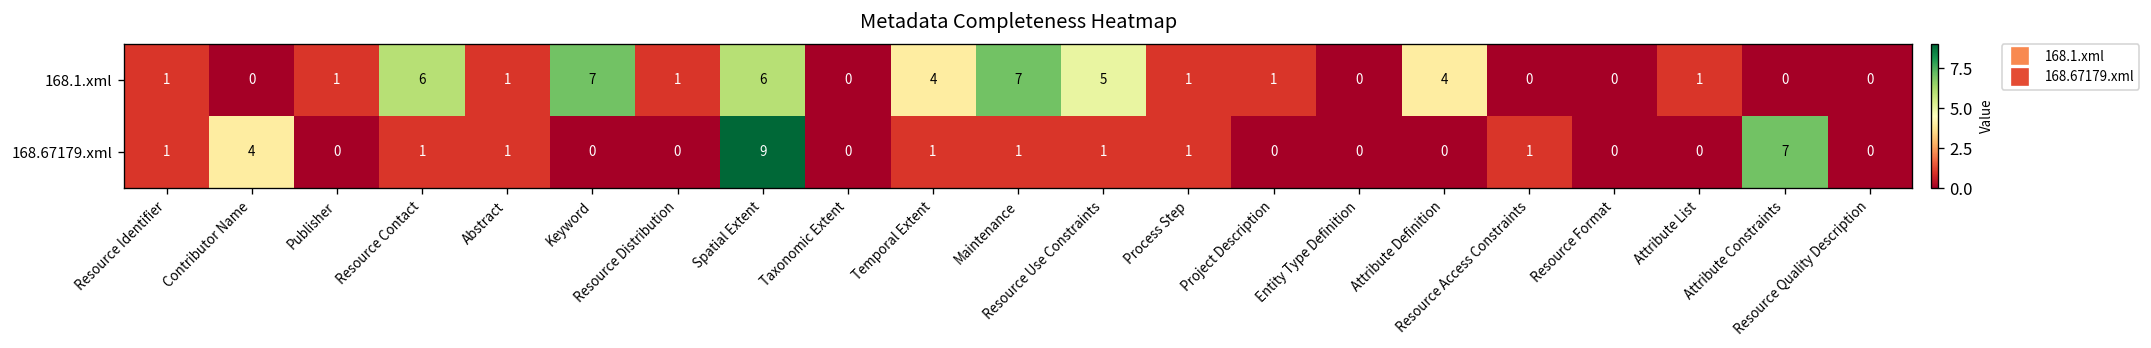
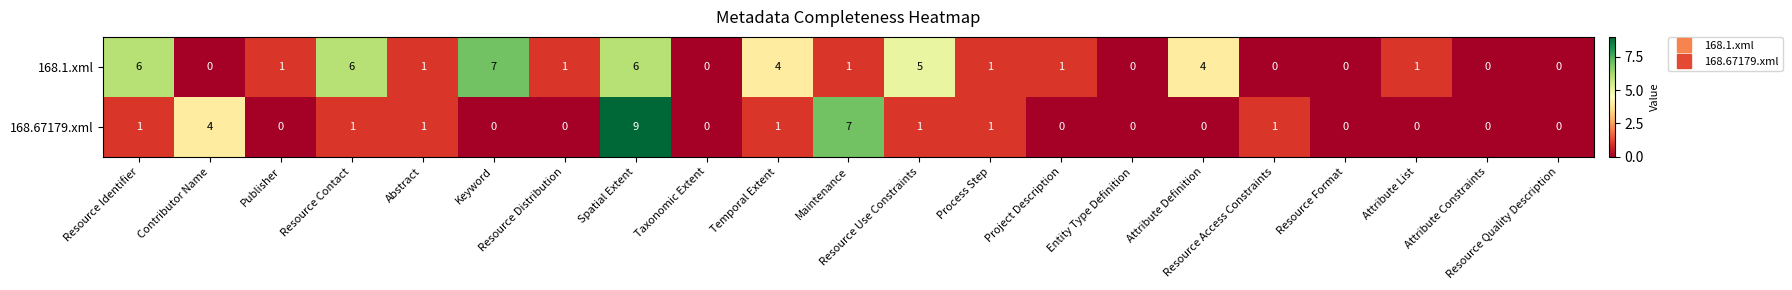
168.1.xml, Resource Identifier: 1 -> 6
168.1.xml, Maintenance: 7 -> 1
168.67179.xml, Maintenance: 1 -> 7
168.67179.xml, Attribute Constraints: 7 -> 0
